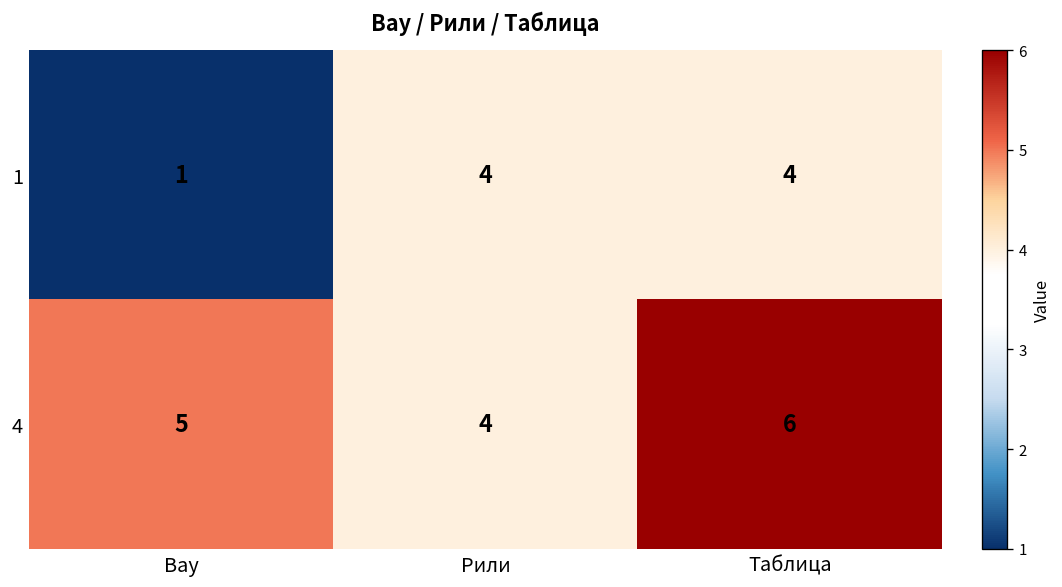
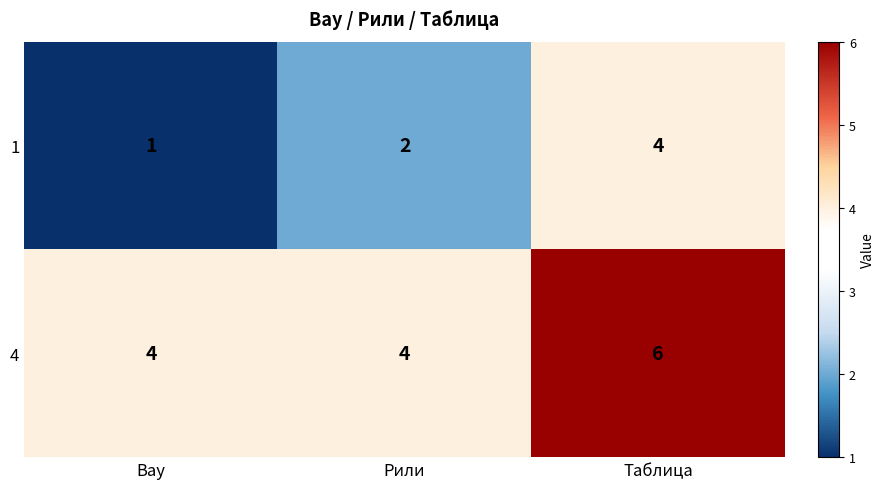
1, Рили: 4 -> 2
4, Вау: 5 -> 4
